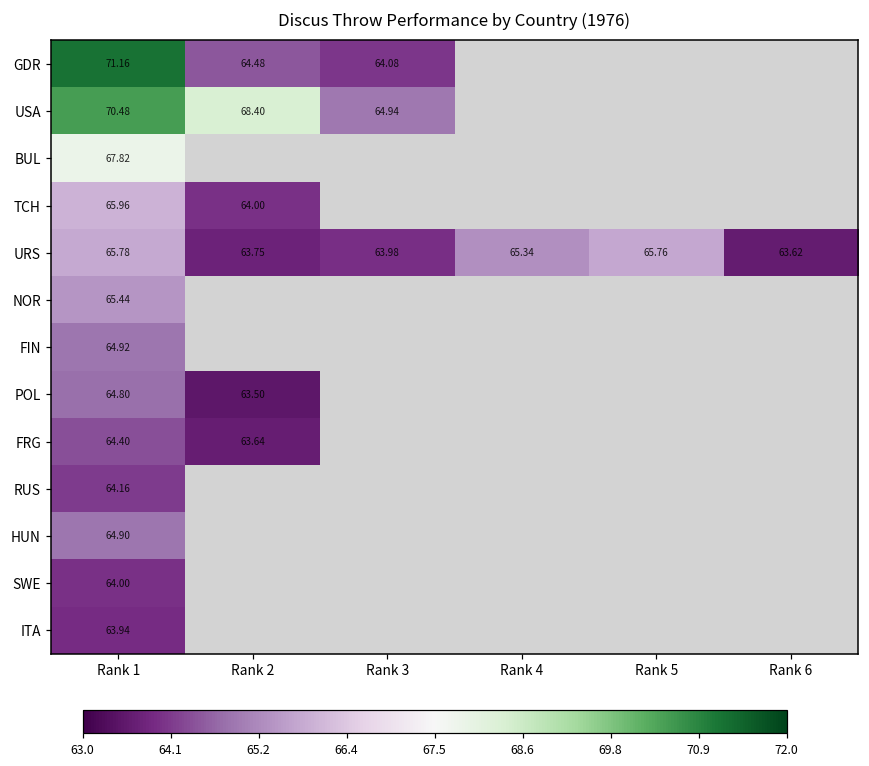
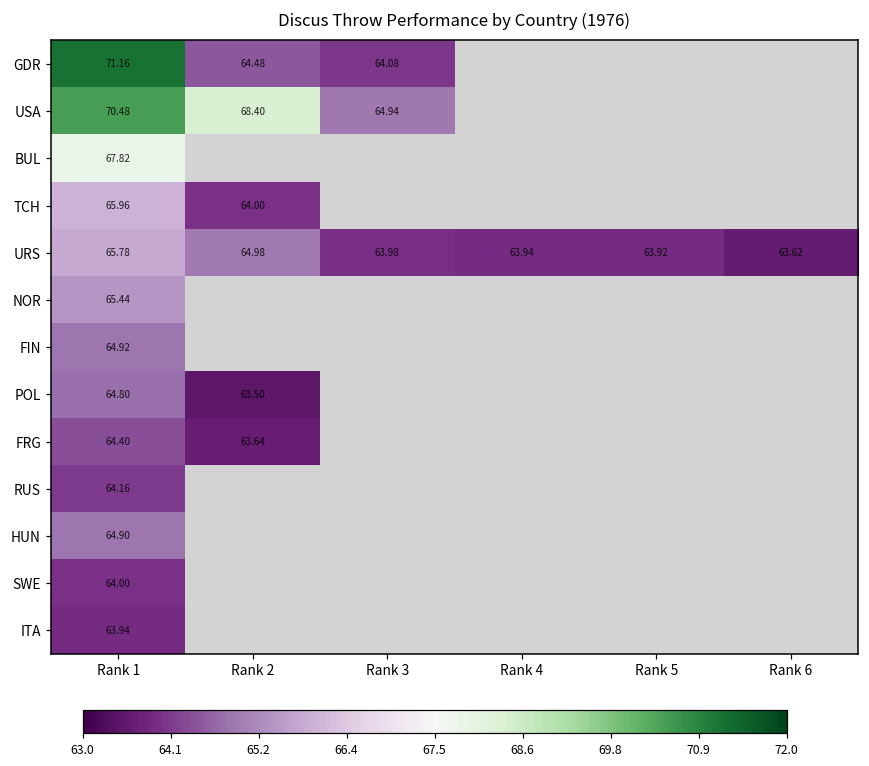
URS, Rank 2: 63.75 -> 64.98
URS, Rank 4: 65.34 -> 63.94
URS, Rank 5: 65.76 -> 63.92
